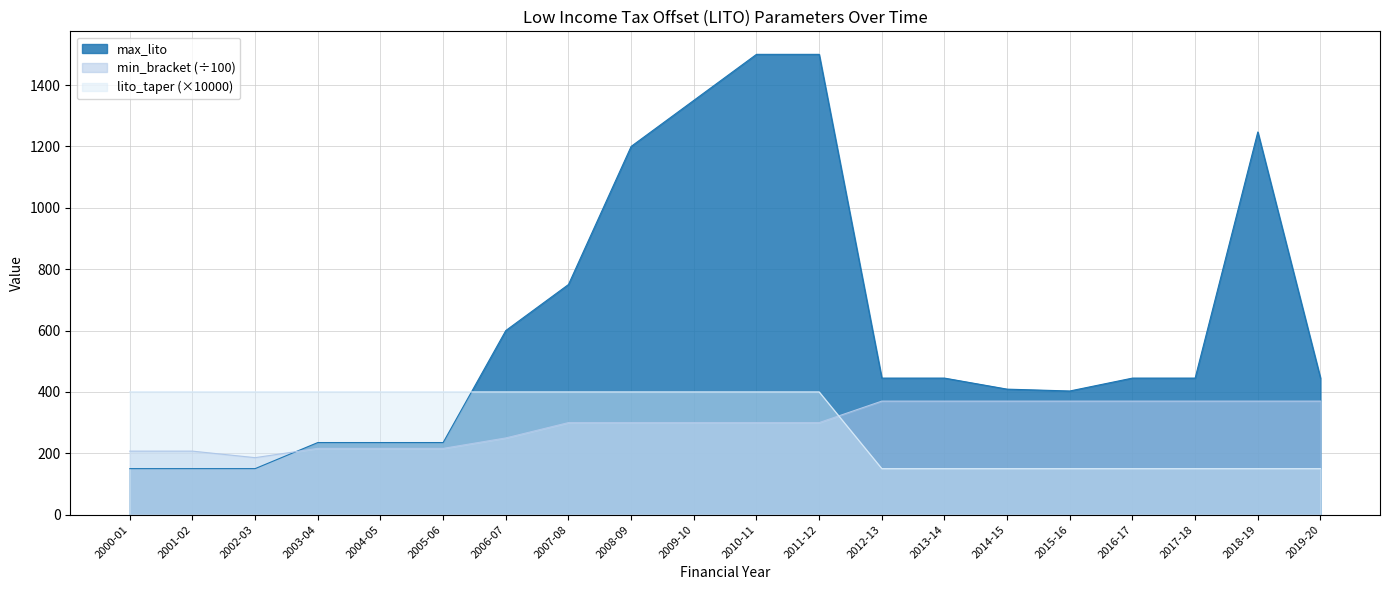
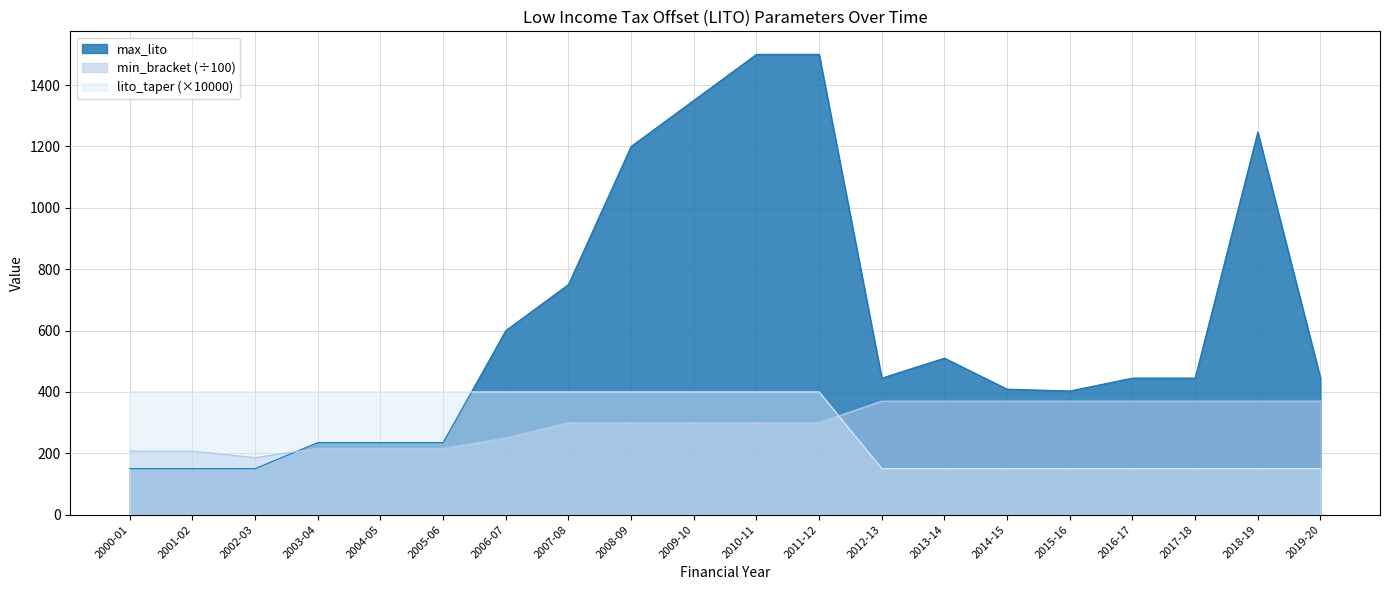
max_lito, 2013-14: 450 -> 510
